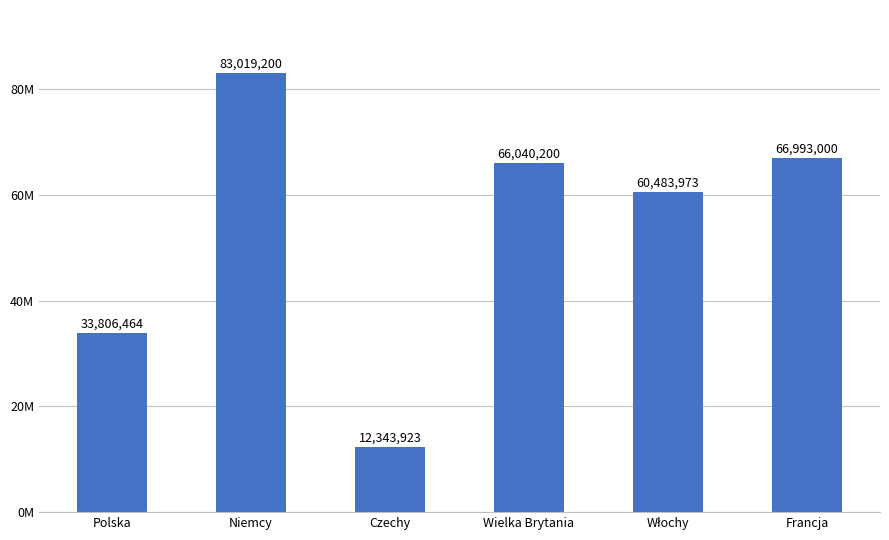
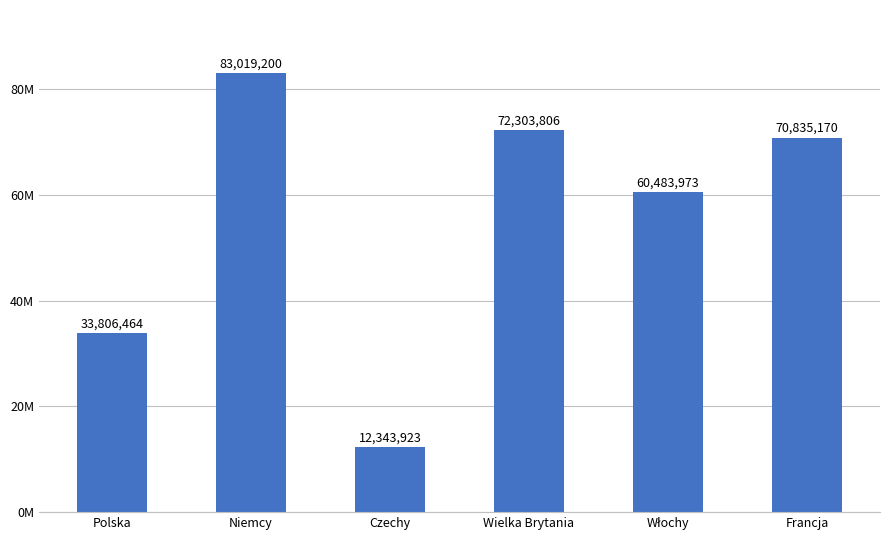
Wielka Brytania: 66,040,200 -> 72,303,806
Francja: 66,993,000 -> 70,835,170
